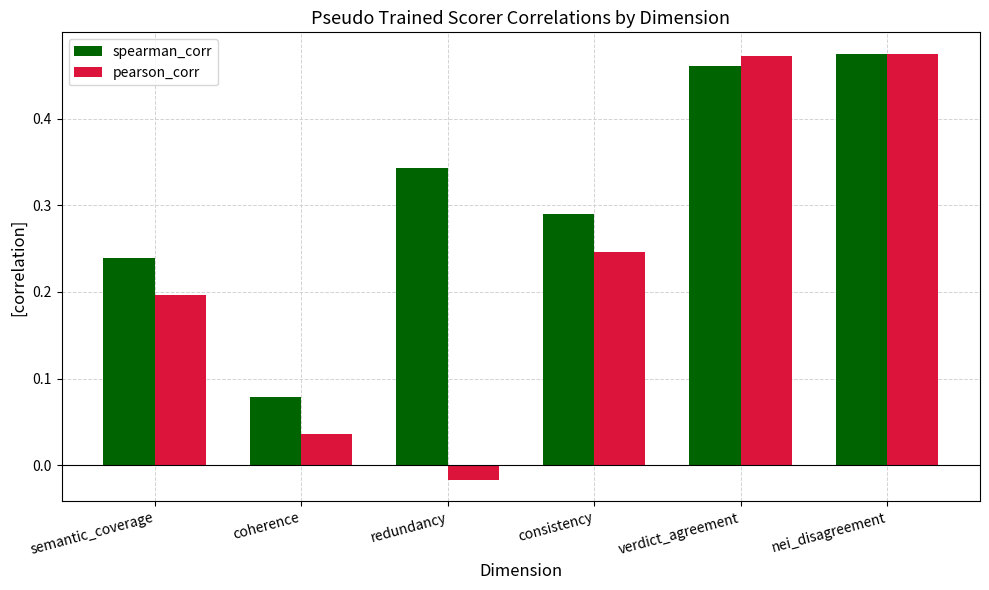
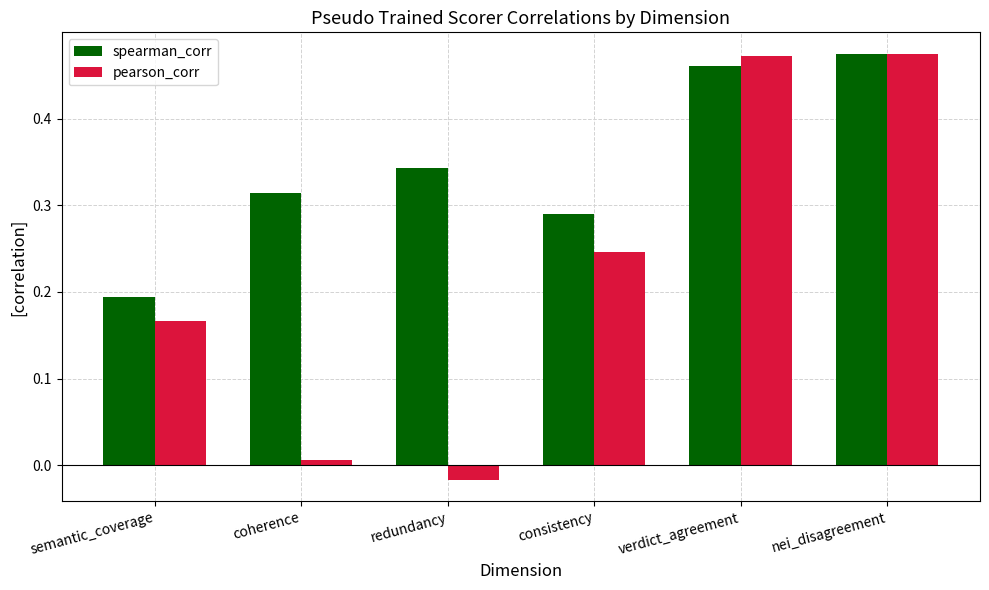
spearman_corr, semantic_coverage: 0.24 -> 0.19
pearson_corr, semantic_coverage: 0.20 -> 0.17
spearman_corr, coherence: 0.08 -> 0.31
pearson_corr, coherence: 0.04 -> 0.01
